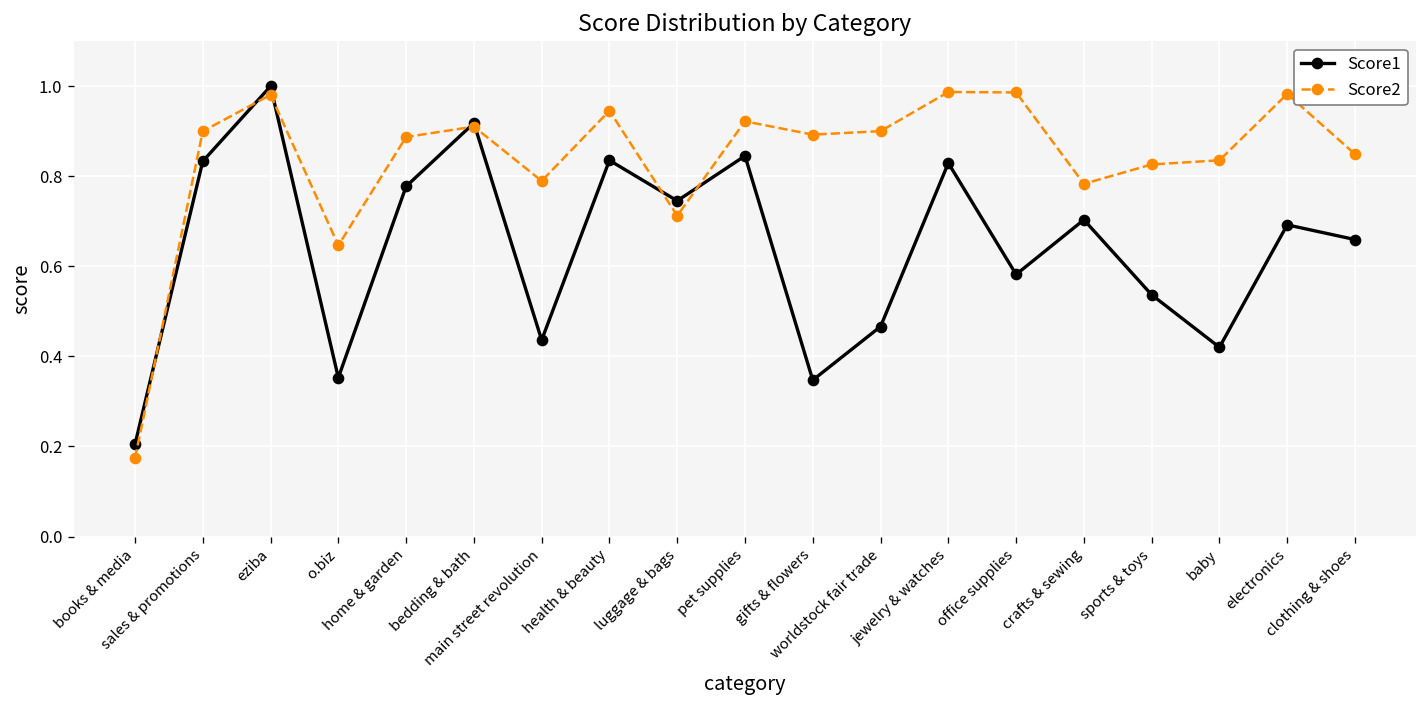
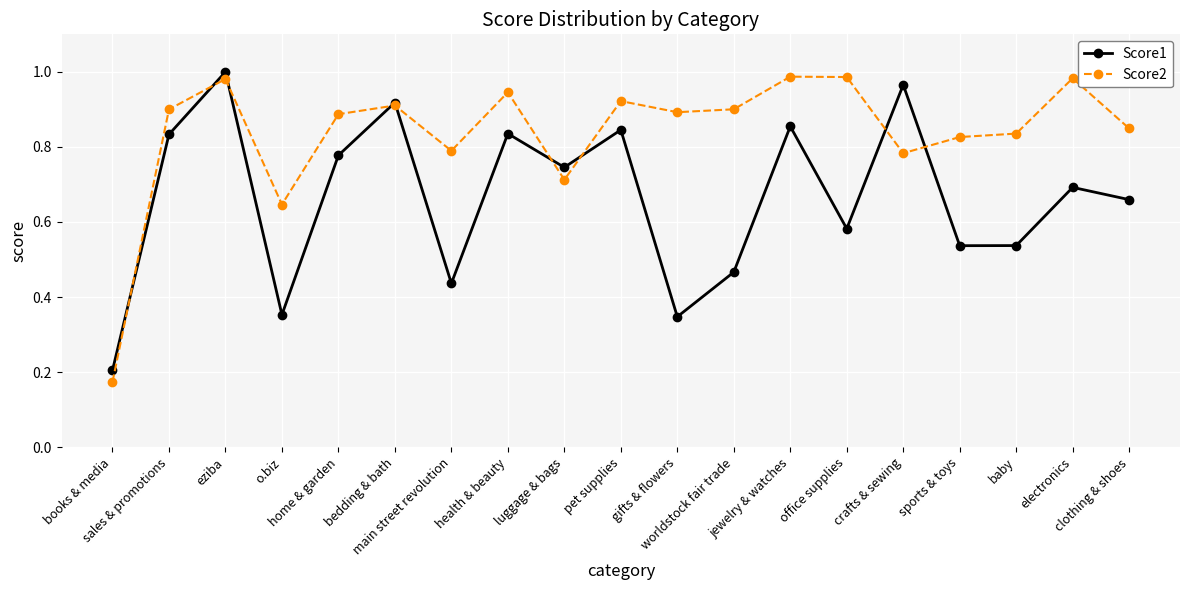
Score1, jewelry & watches: 0.83 -> 0.85
Score1, crafts & sewing: 0.70 -> 0.97
Score1, baby: 0.42 -> 0.54
